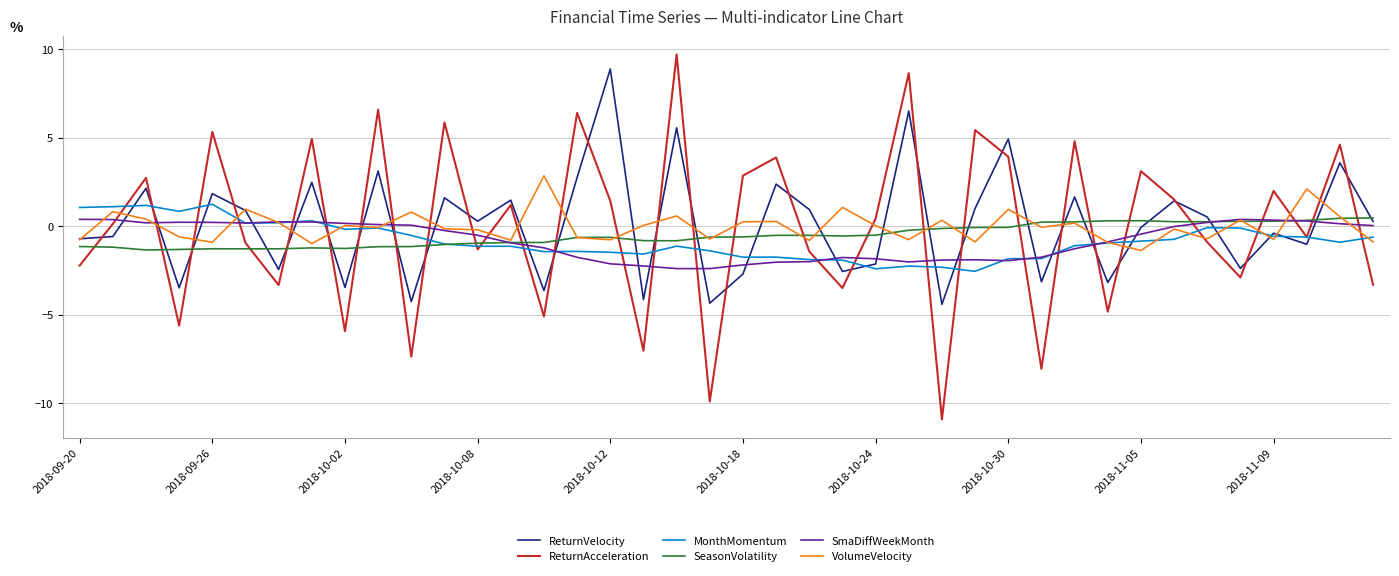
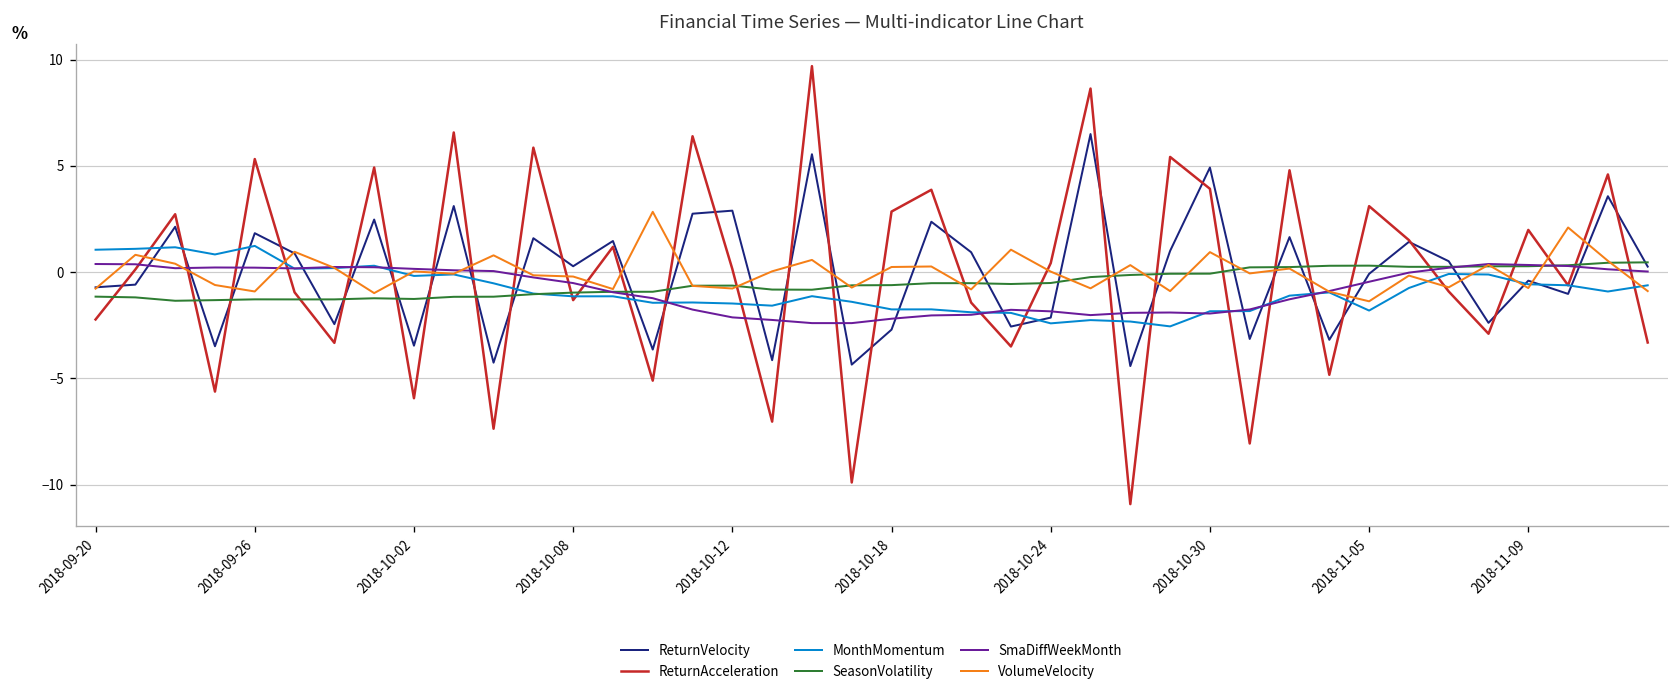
ReturnVelocity, 2018-10-12: 8.9 -> 2.9
ReturnAcceleration, 2018-10-12: 1.4 -> 0.1
MonthMomentum, 2018-11-05: -0.8 -> -1.8
